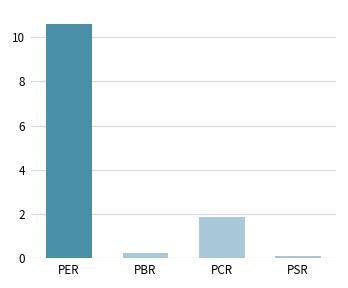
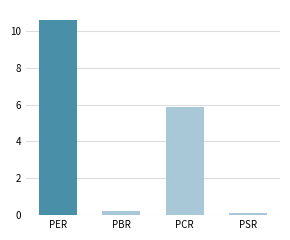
PCR: 1.9 -> 5.9
